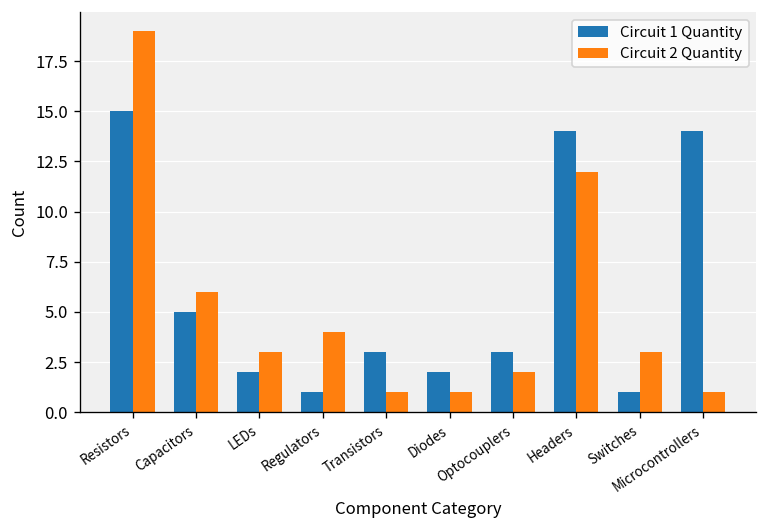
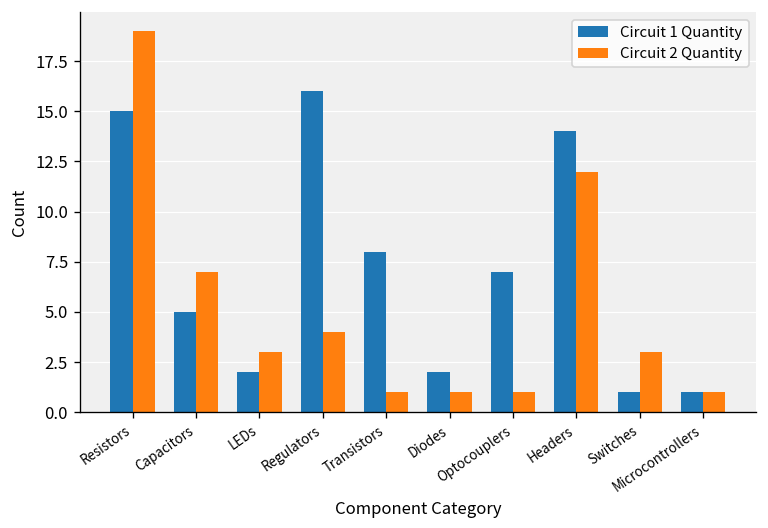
Circuit 2 Quantity, Capacitors: 6 -> 7
Circuit 1 Quantity, Regulators: 1 -> 16
Circuit 1 Quantity, Transistors: 3 -> 8
Circuit 1 Quantity, Optocouplers: 3 -> 7
Circuit 2 Quantity, Optocouplers: 2 -> 1
Circuit 1 Quantity, Microcontrollers: 14 -> 1
